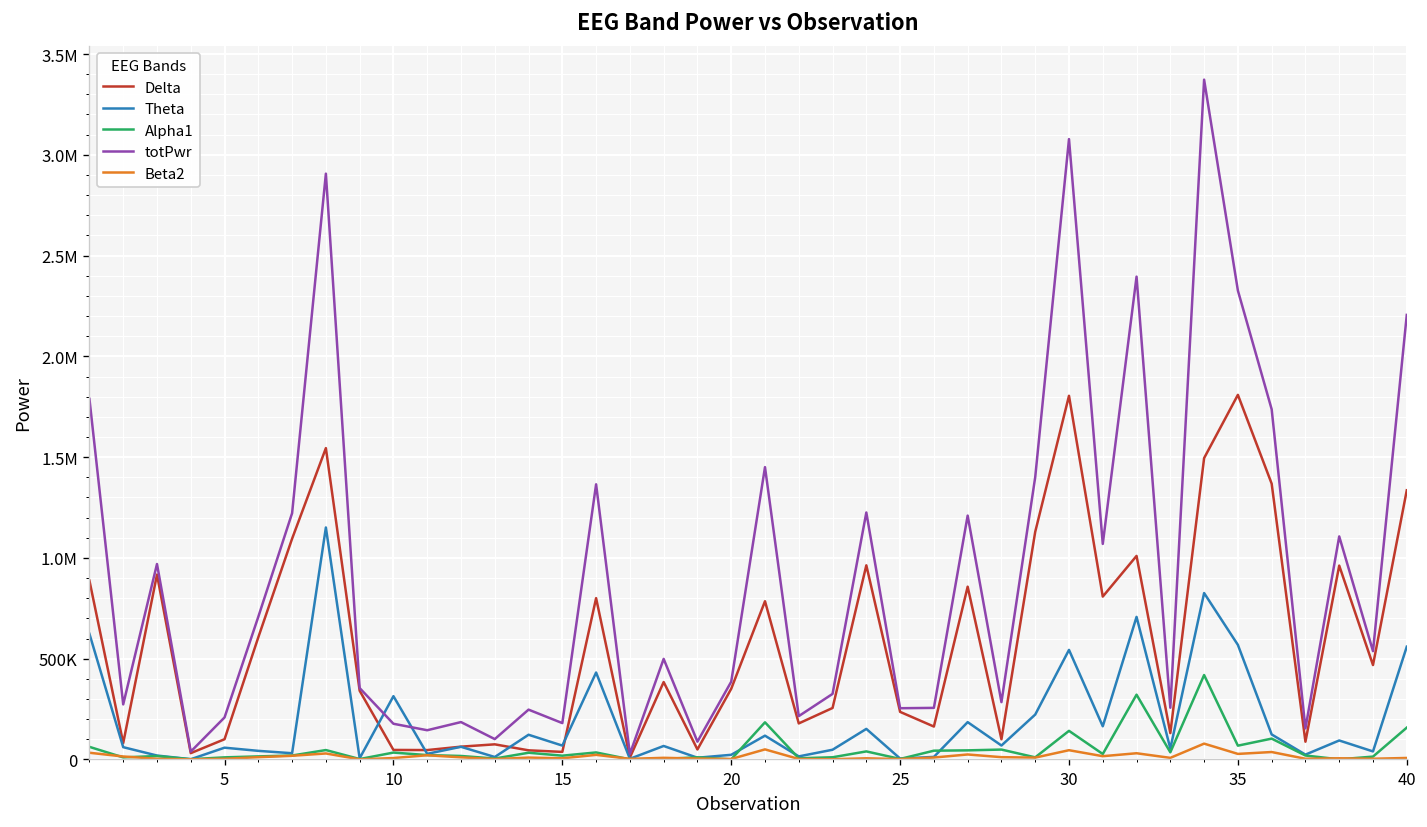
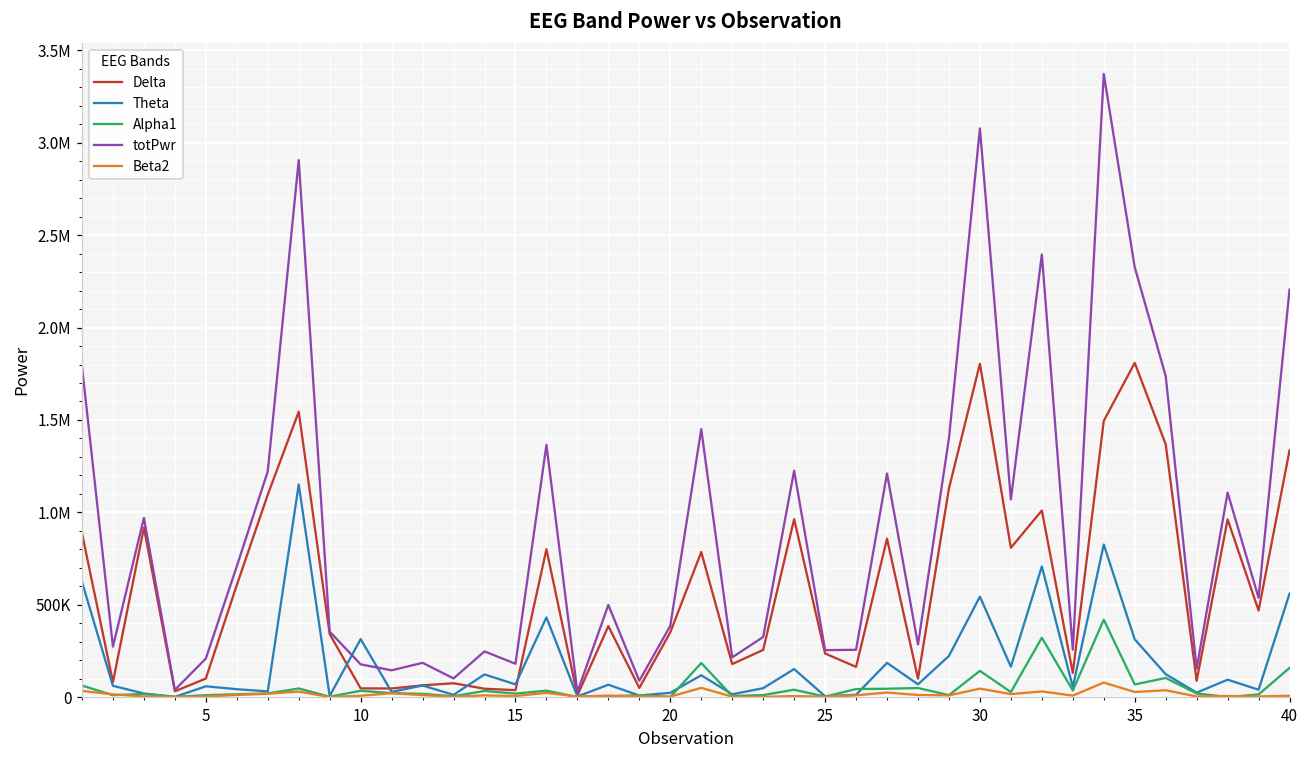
Theta, 35: 570000 -> 310000
